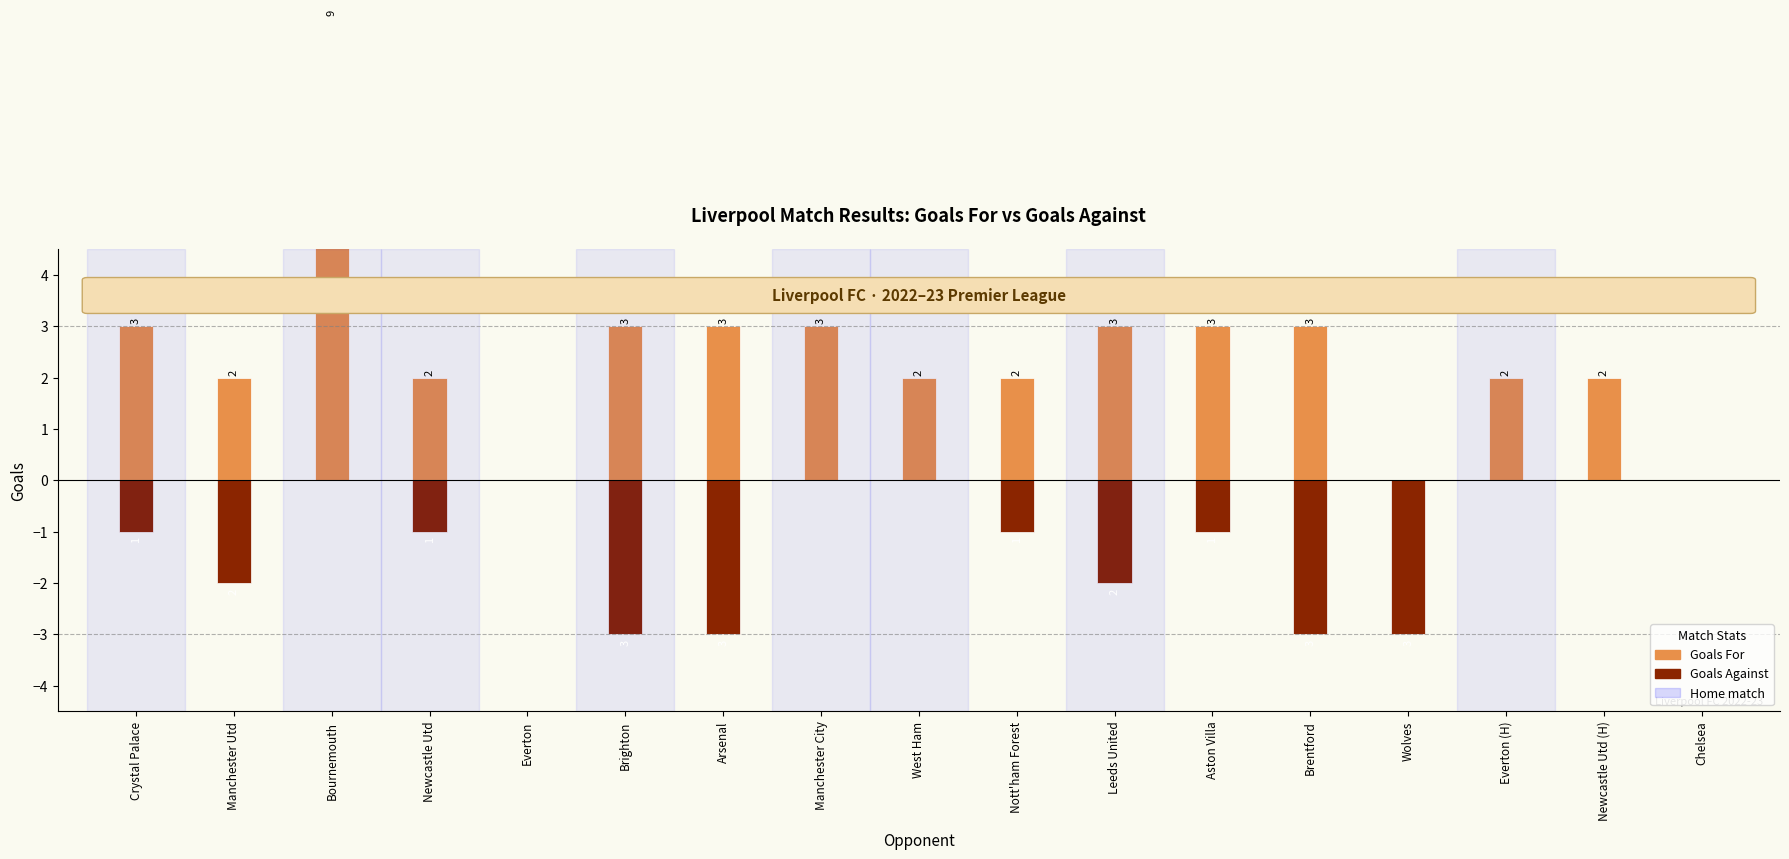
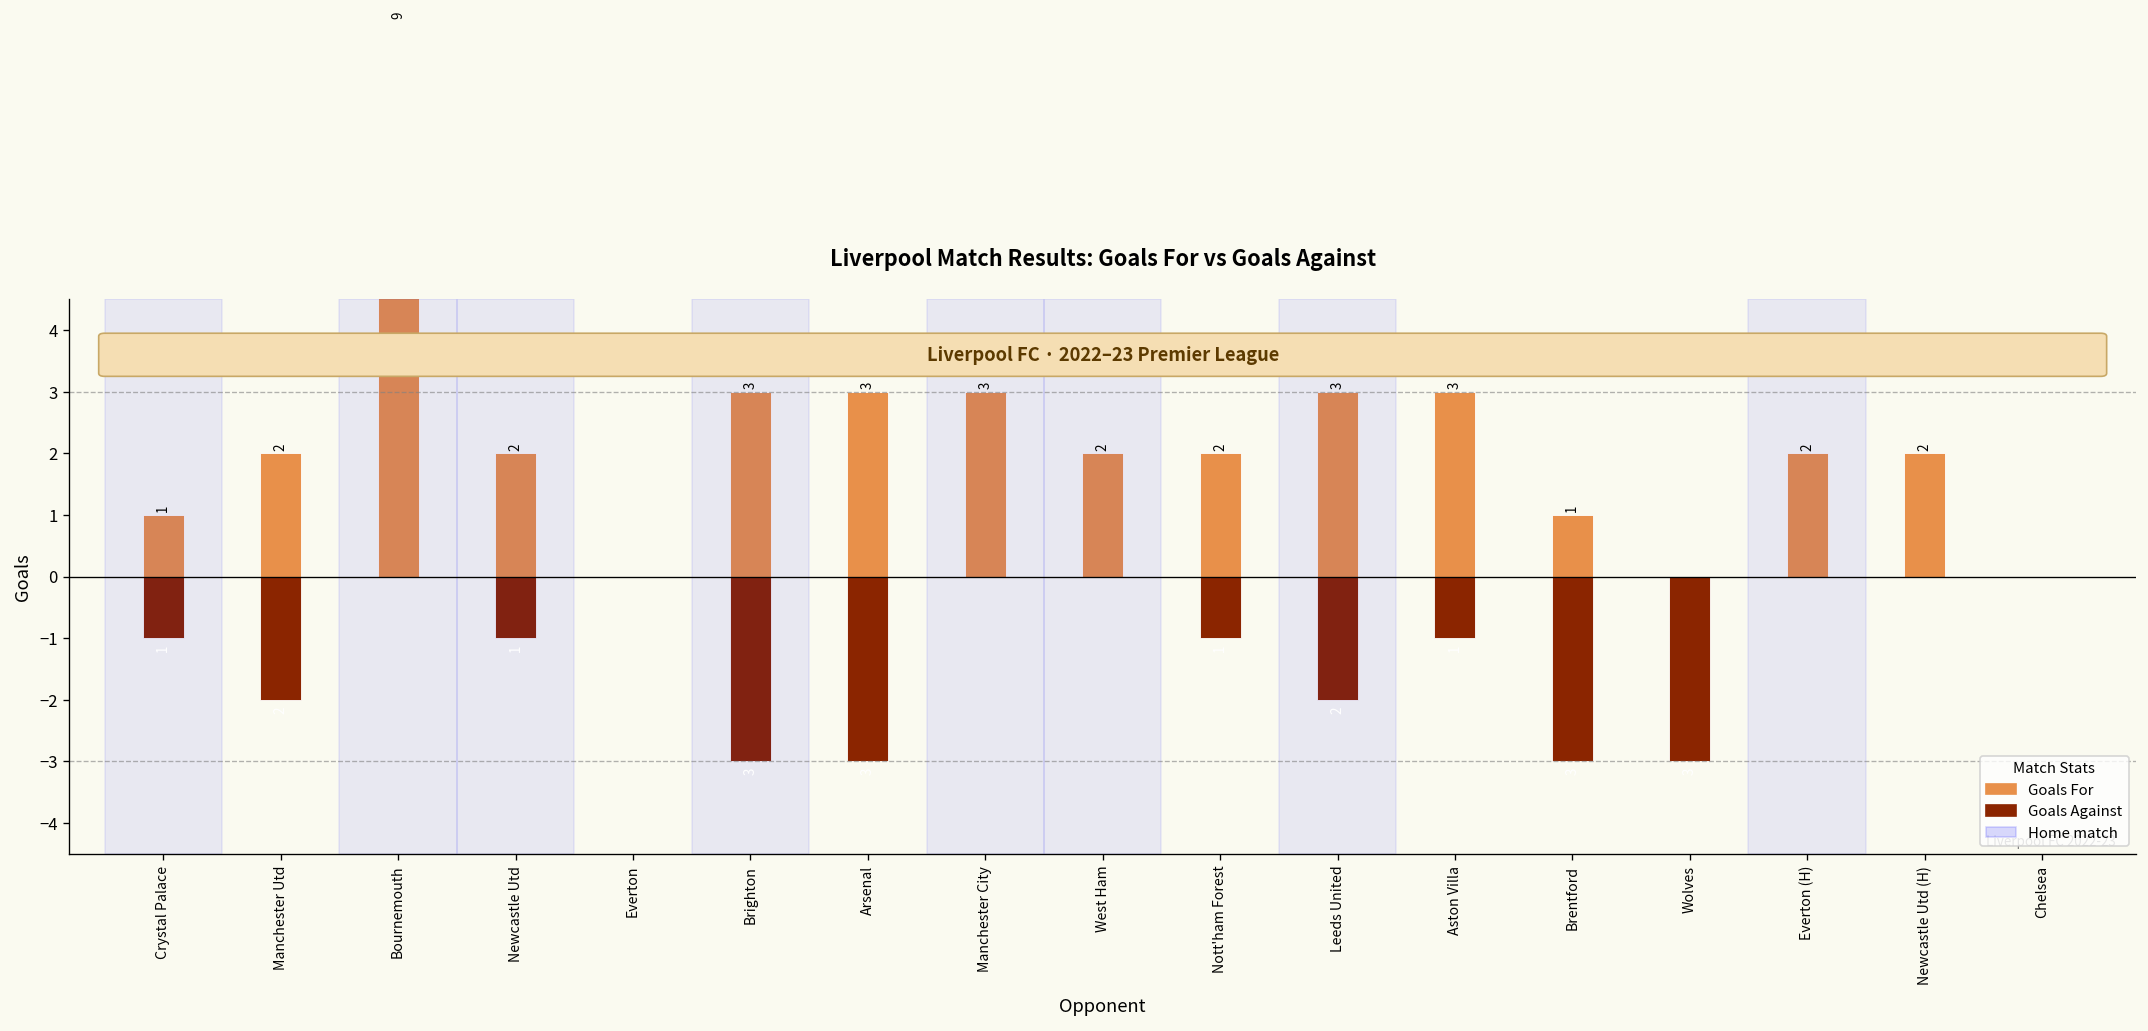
Goals For, Crystal Palace: 3 -> 1
Goals For, Brentford: 3 -> 1
